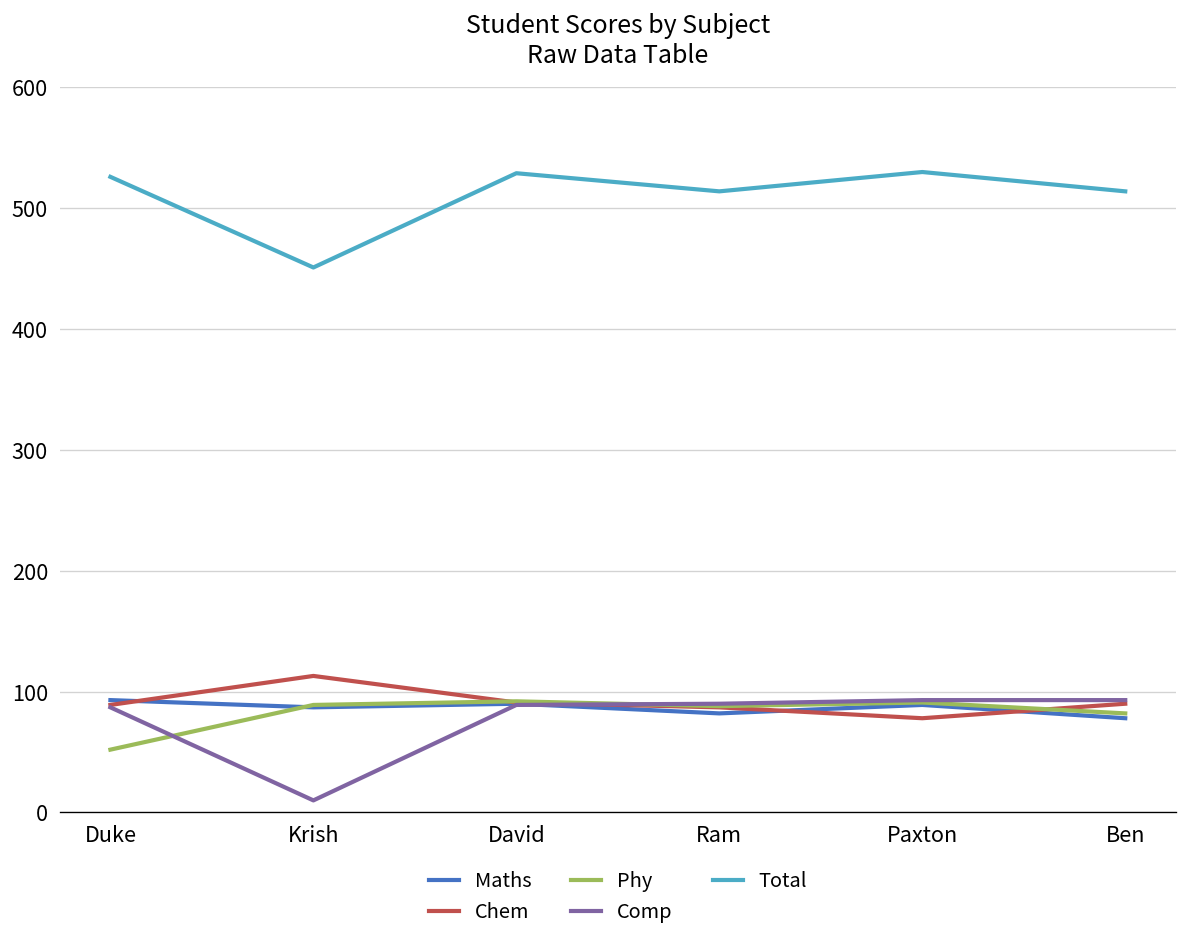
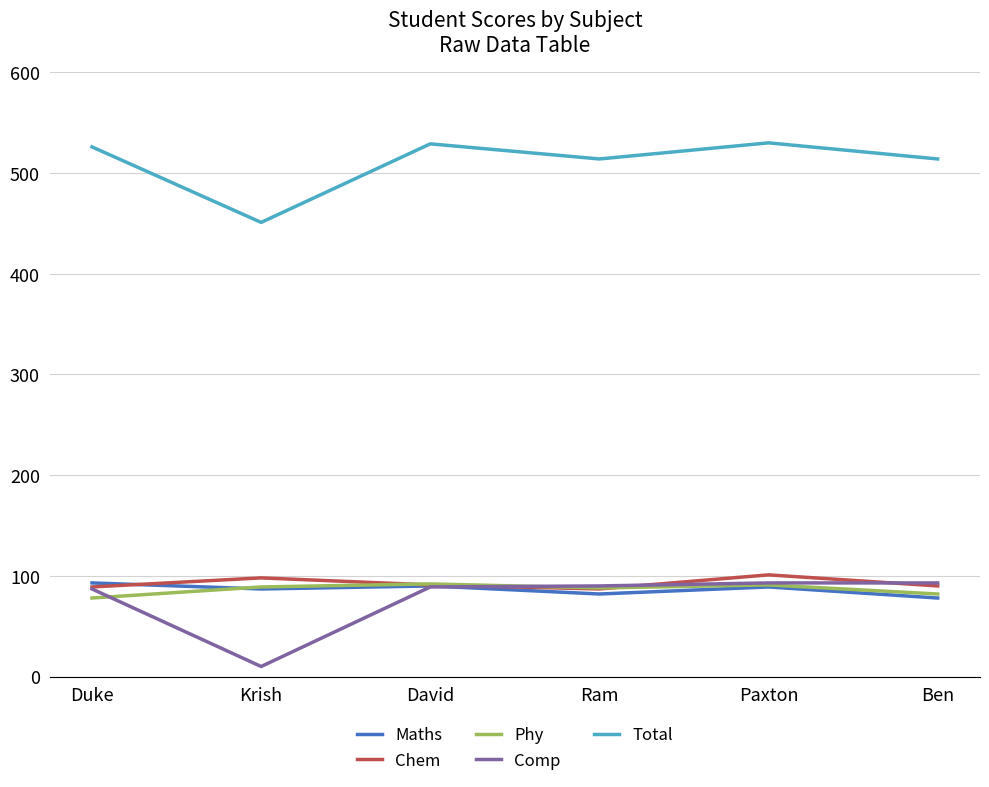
Phy, Duke: 52 -> 78
Chem, Krish: 113 -> 98
Chem, Paxton: 78 -> 101
